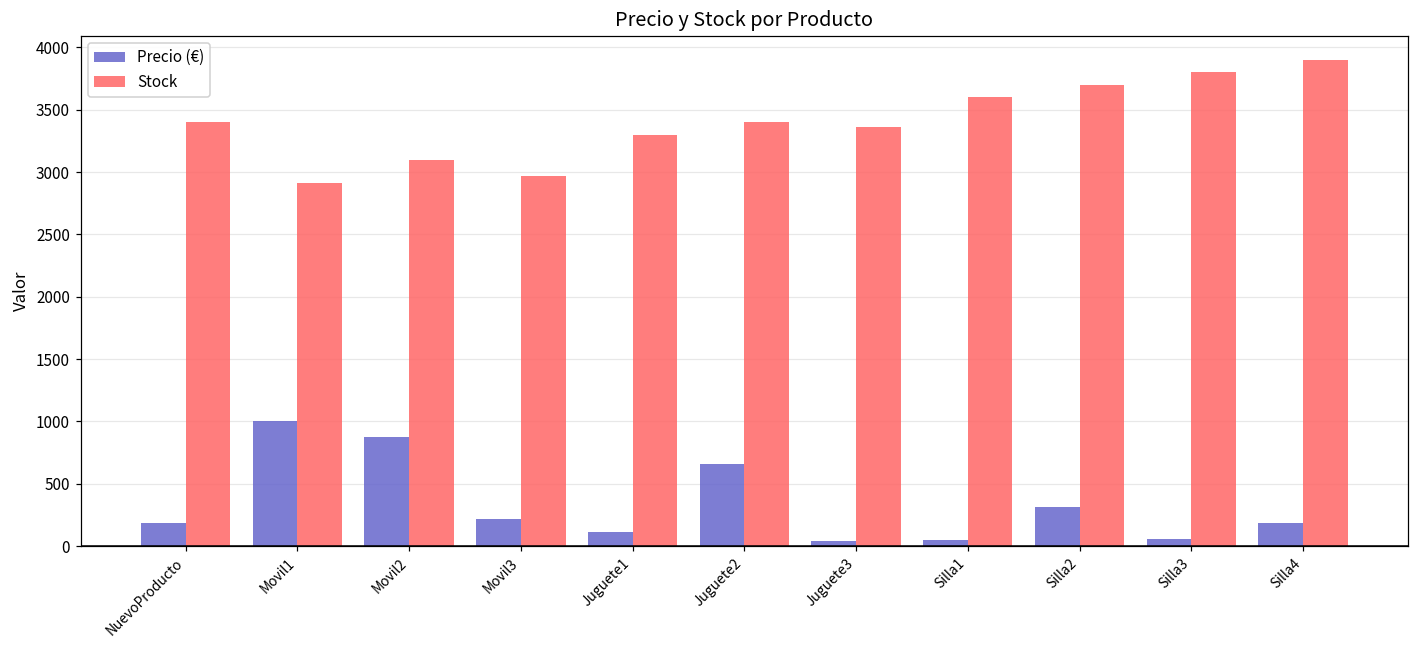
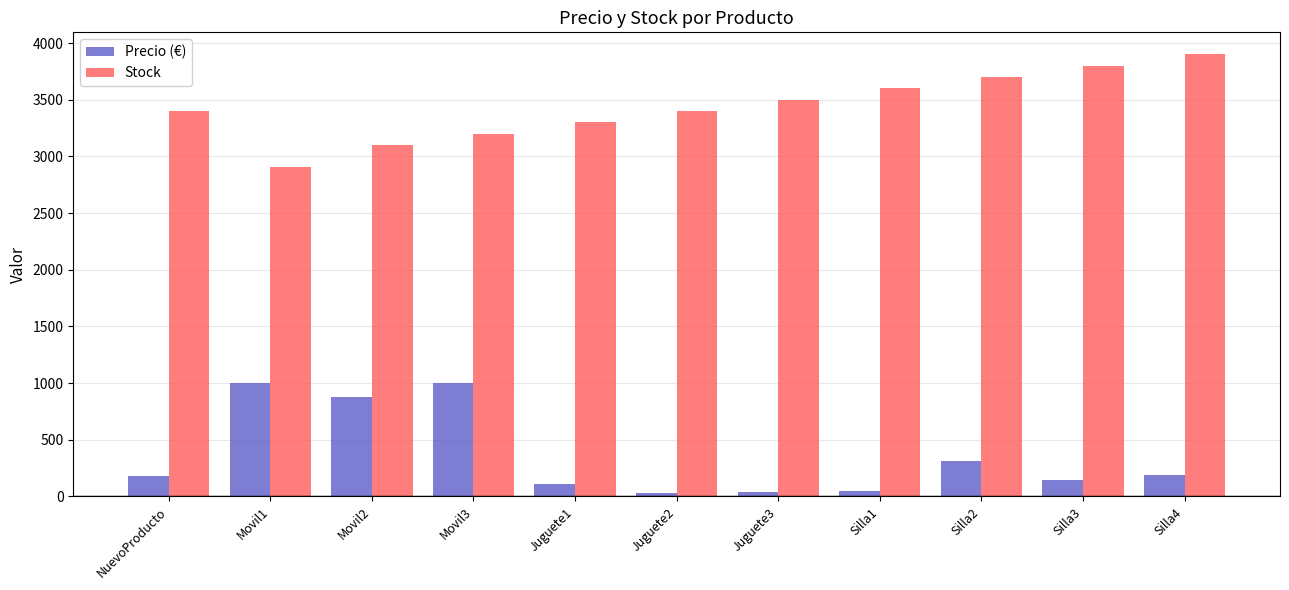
Precio (€), Movil3: 220 -> 1000
Stock, Movil3: 2970 -> 3200
Precio (€), Juguete2: 660 -> 30
Stock, Juguete3: 3360 -> 3500
Precio (€), Silla3: 60 -> 140
